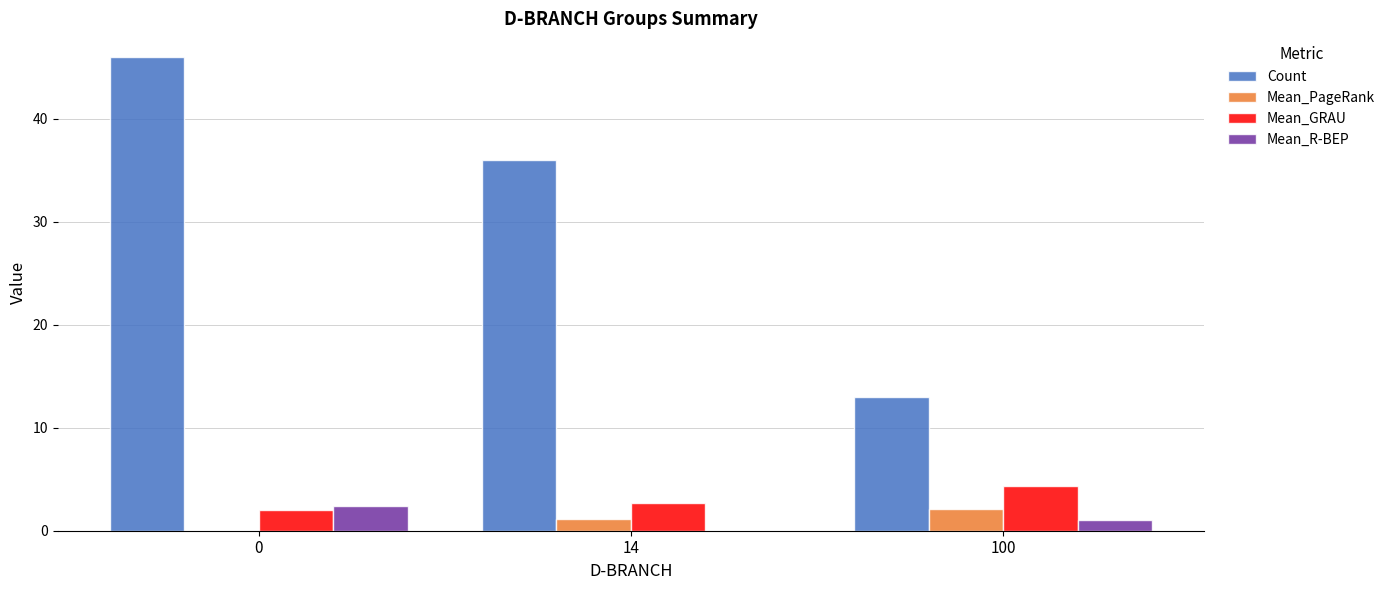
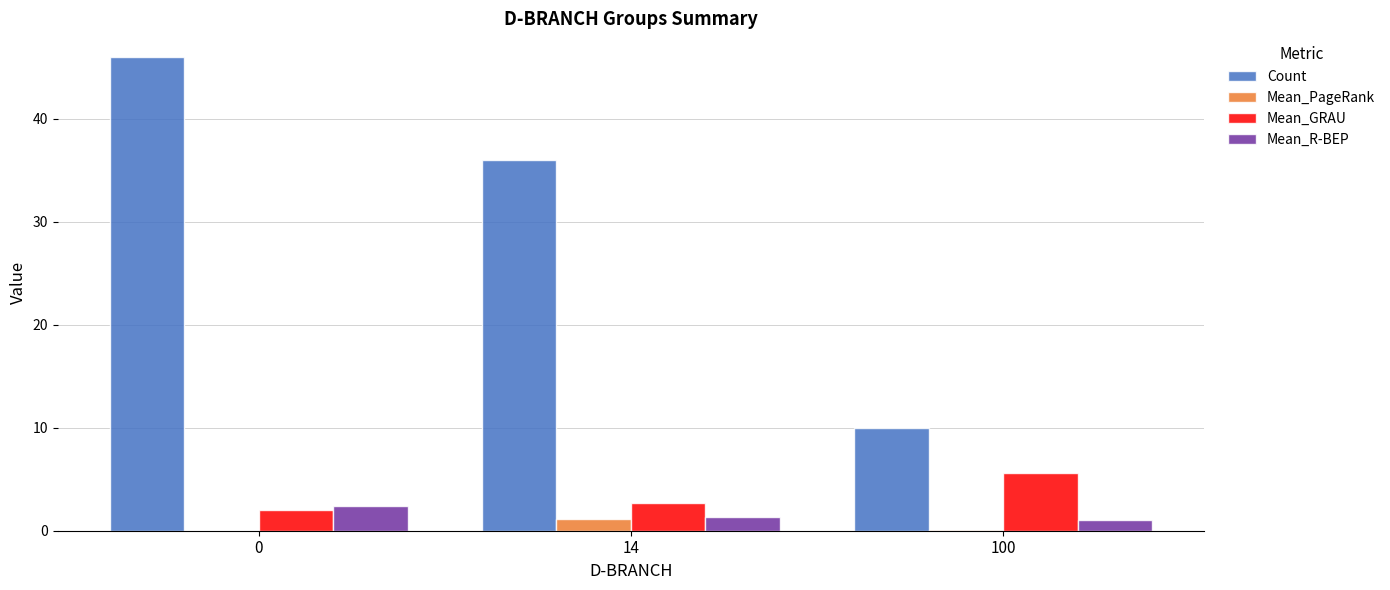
Mean_R-BEP, 14: 0.0 -> 1.3
Count, 100: 13 -> 10
Mean_PageRank, 100: 2.1 -> 0.0
Mean_GRAU, 100: 4.4 -> 5.6
